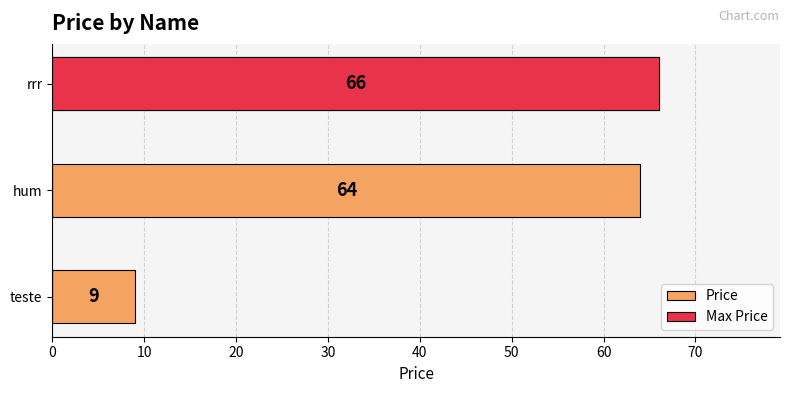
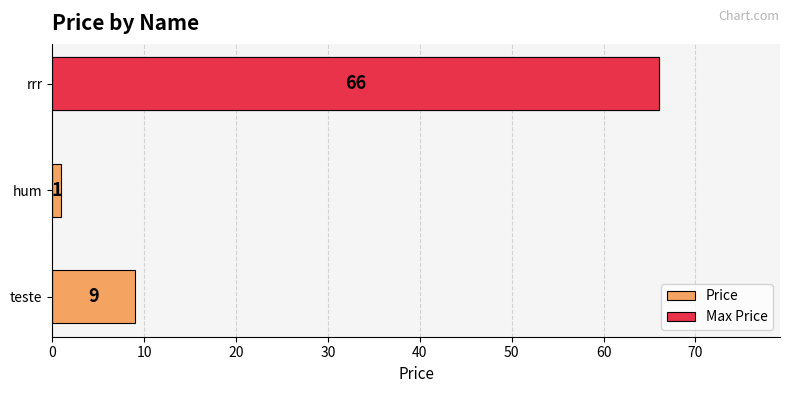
Price, hum: 64 -> 1
